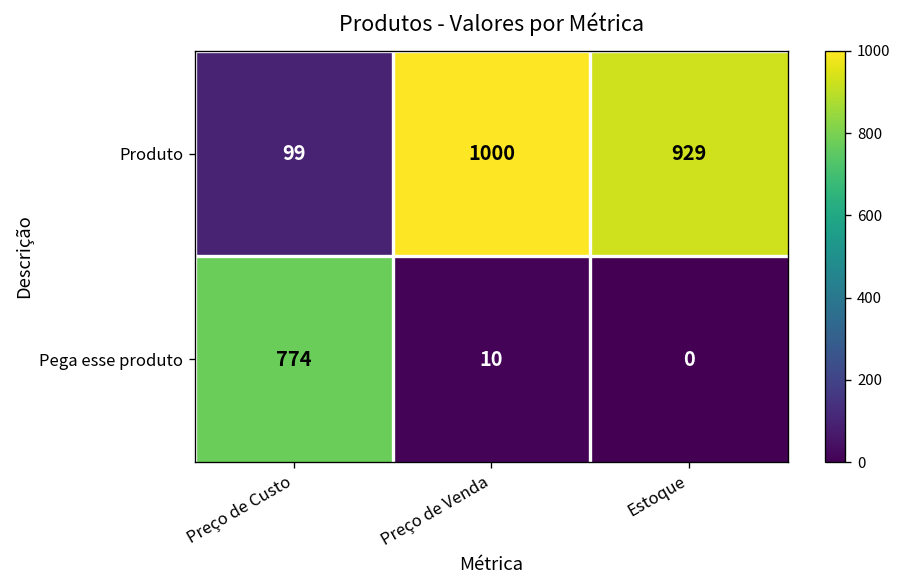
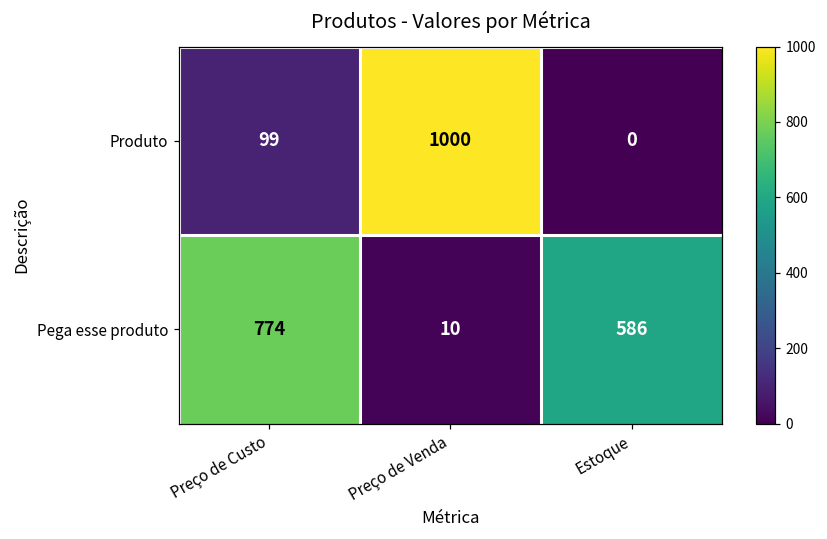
Produto, Estoque: 929 -> 0
Pega esse produto, Estoque: 0 -> 586
